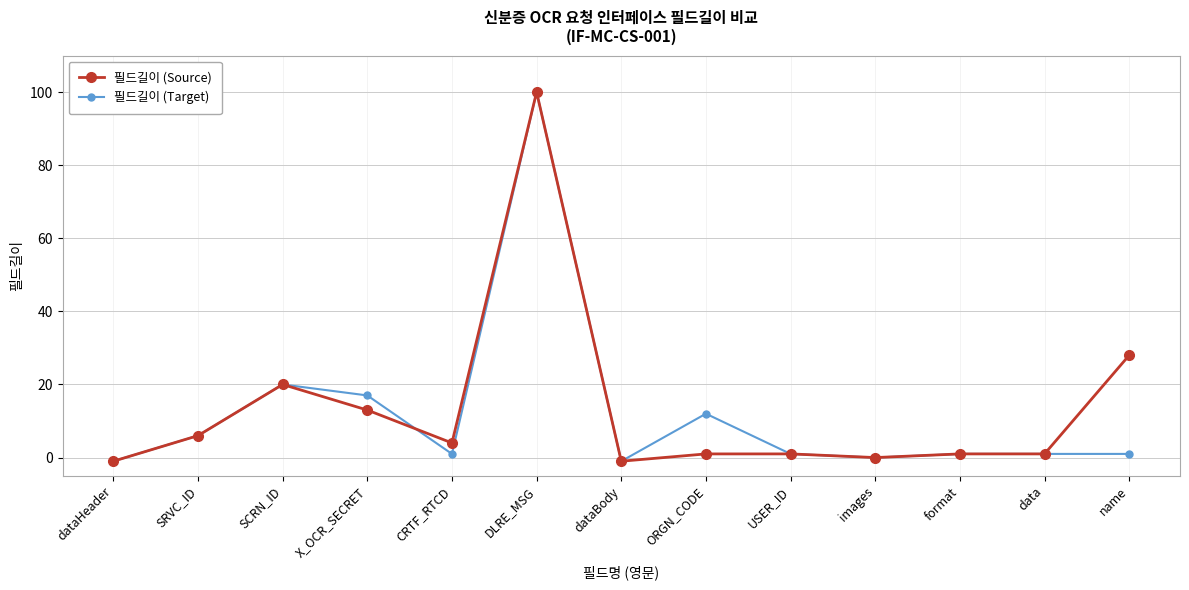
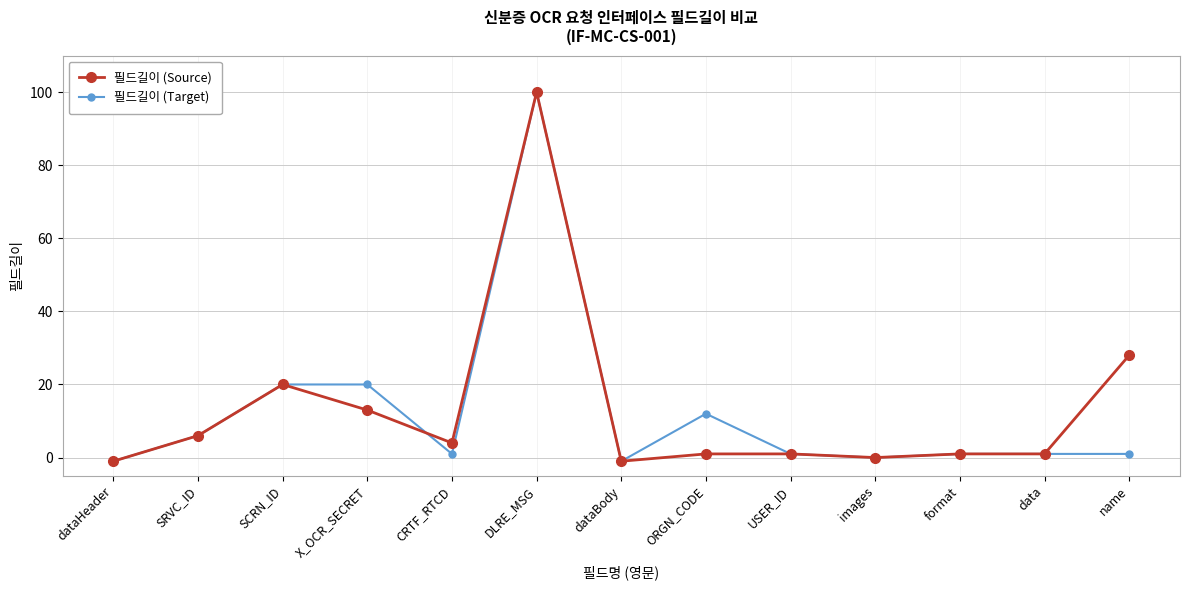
필드길이 (Target), X_OCR_SECRET: 17 -> 20
